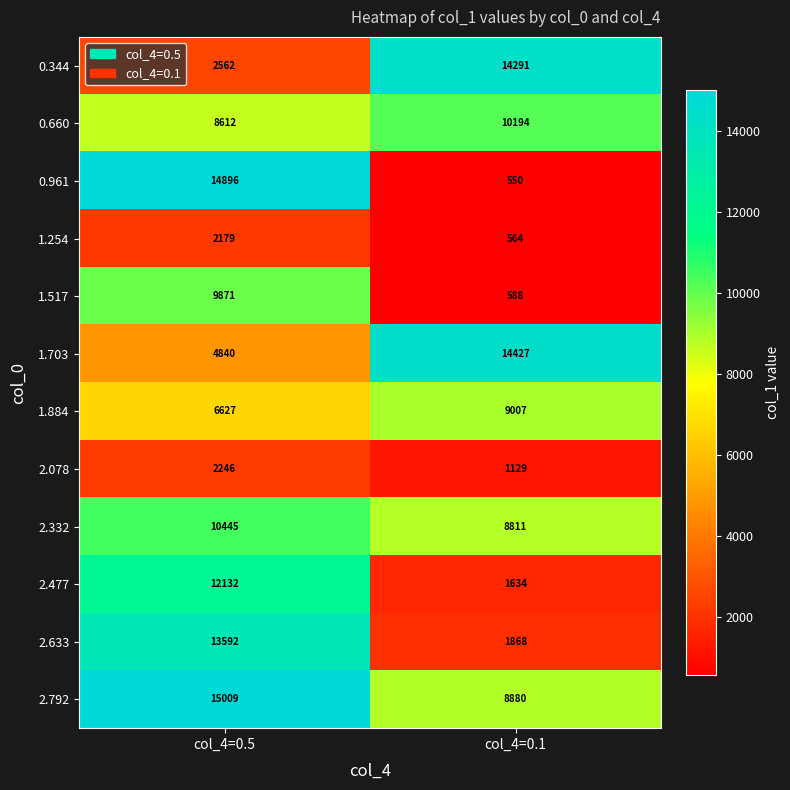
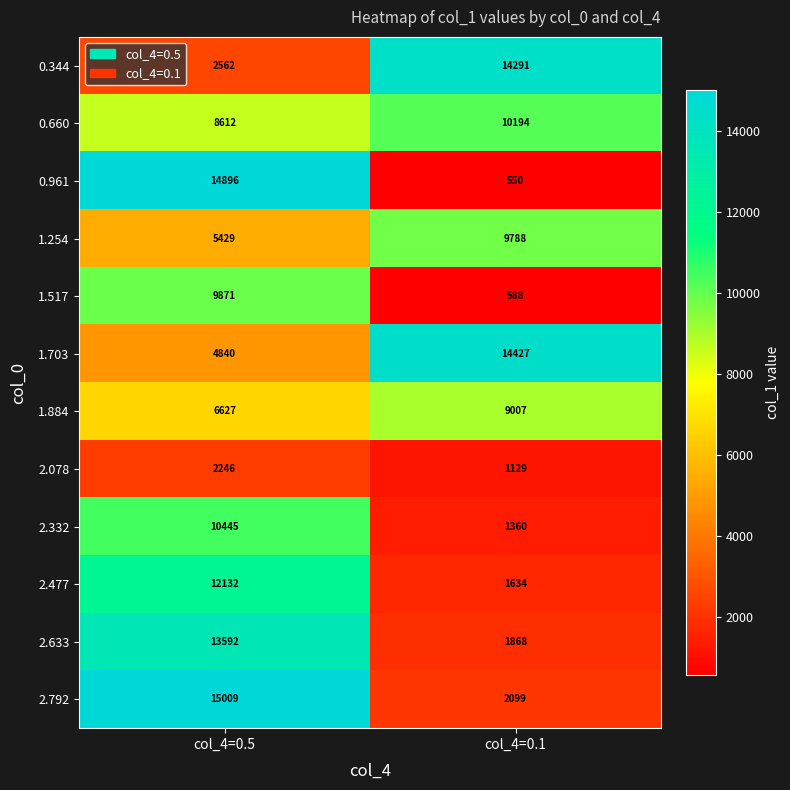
1.254, col_4=0.5: 2179 -> 5429
1.254, col_4=0.1: 564 -> 9788
2.332, col_4=0.1: 8811 -> 1360
2.792, col_4=0.1: 8880 -> 2099
